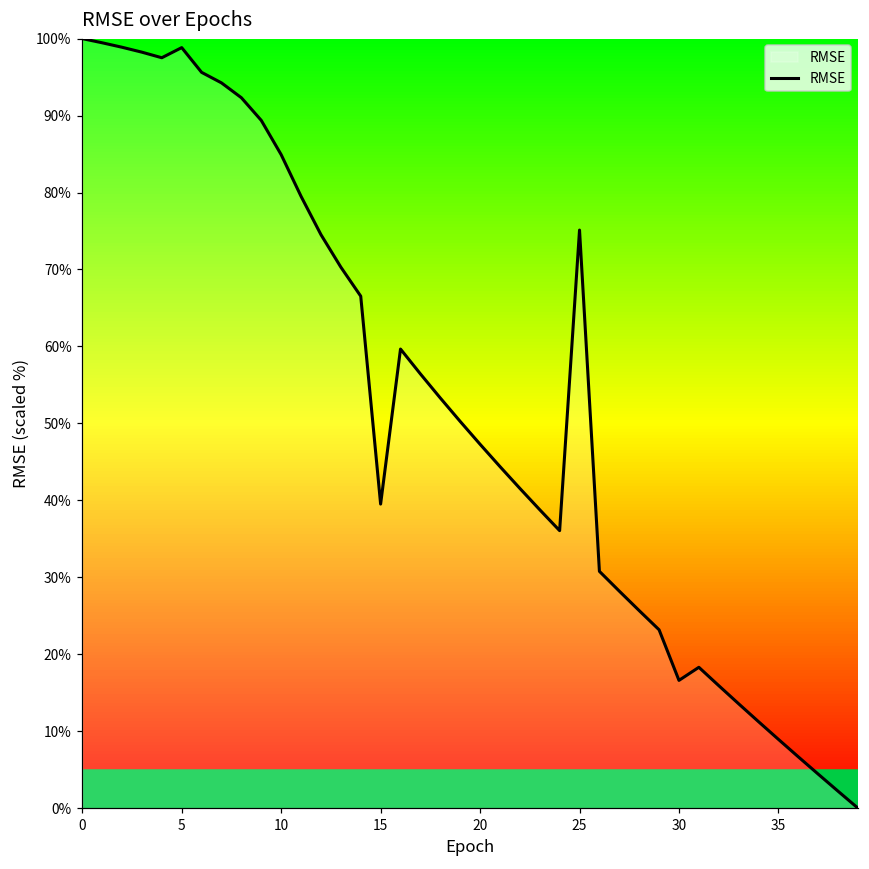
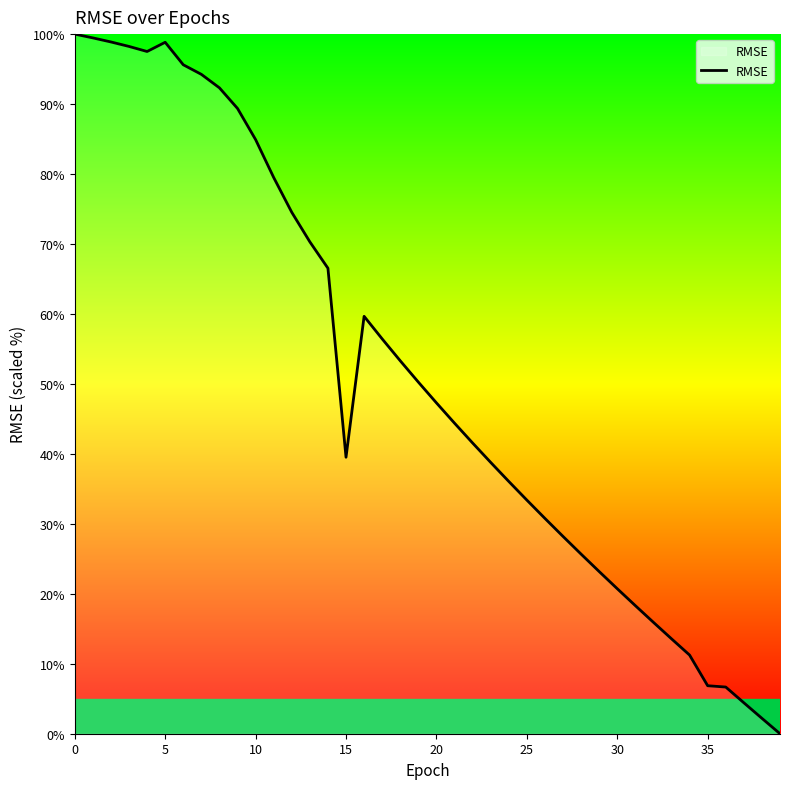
25: 75% -> 33%
30: 17% -> 21%
35: 9% -> 7%
